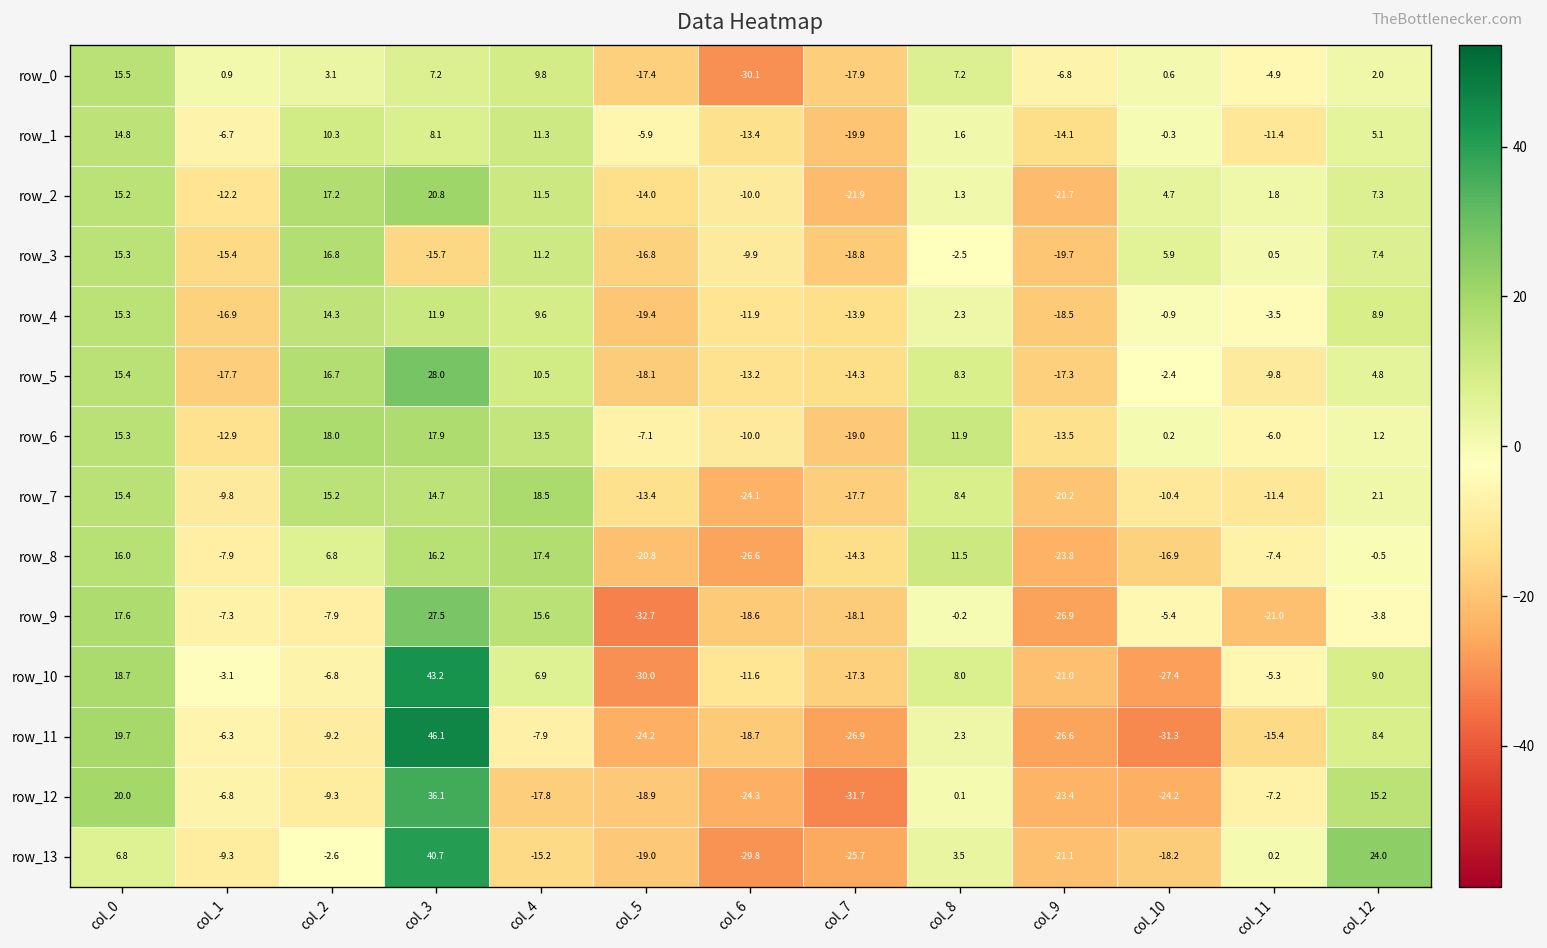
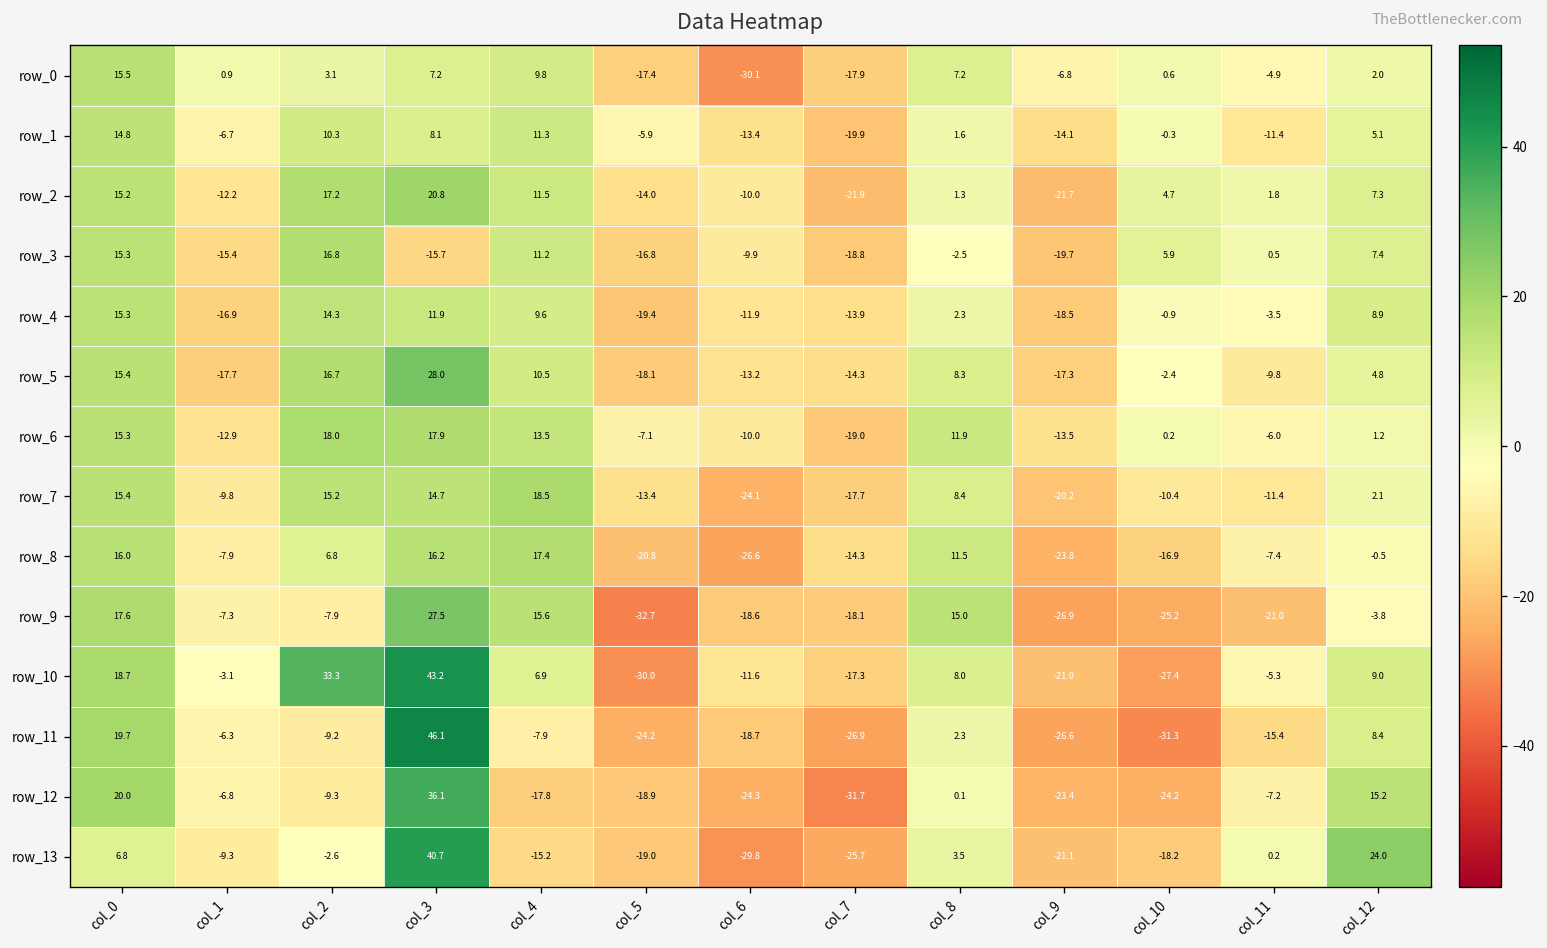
row_9, col_8: -0.2 -> 15.0
row_9, col_10: -5.4 -> -25.2
row_10, col_2: -6.8 -> 33.3
